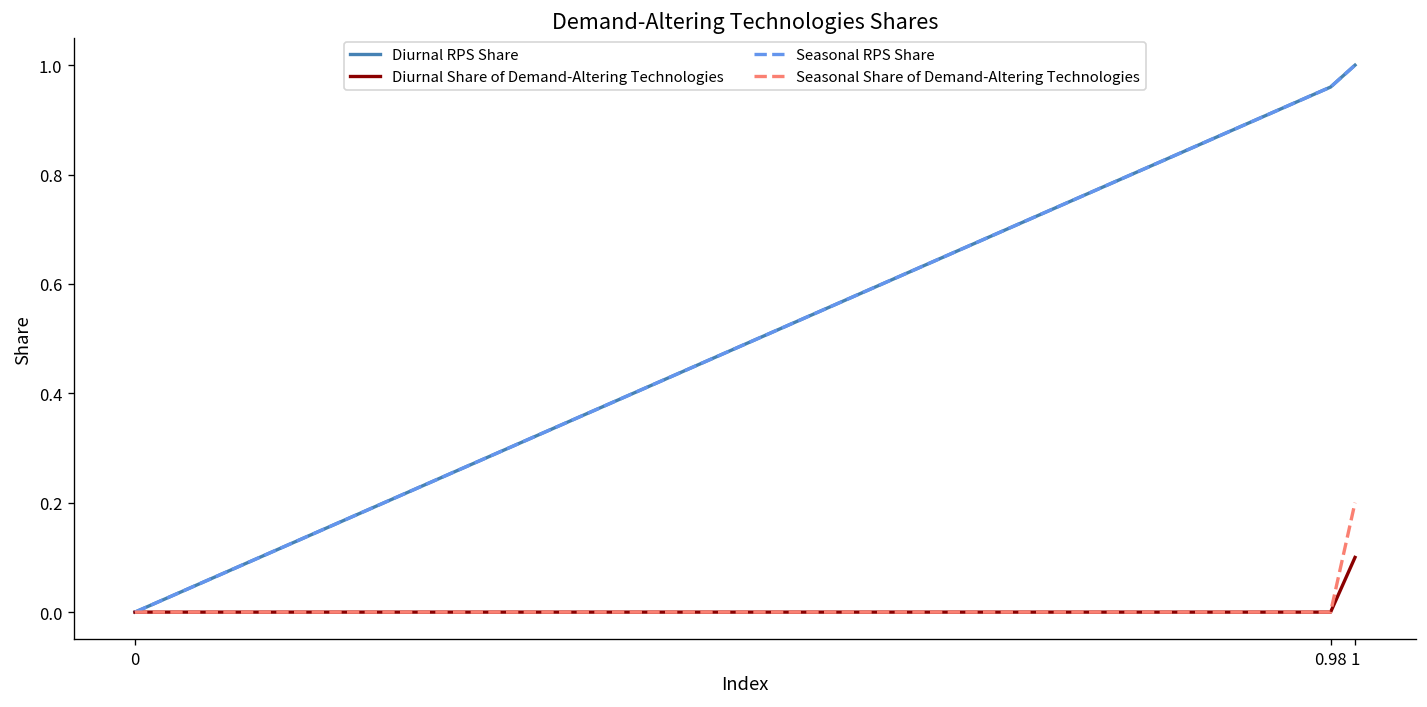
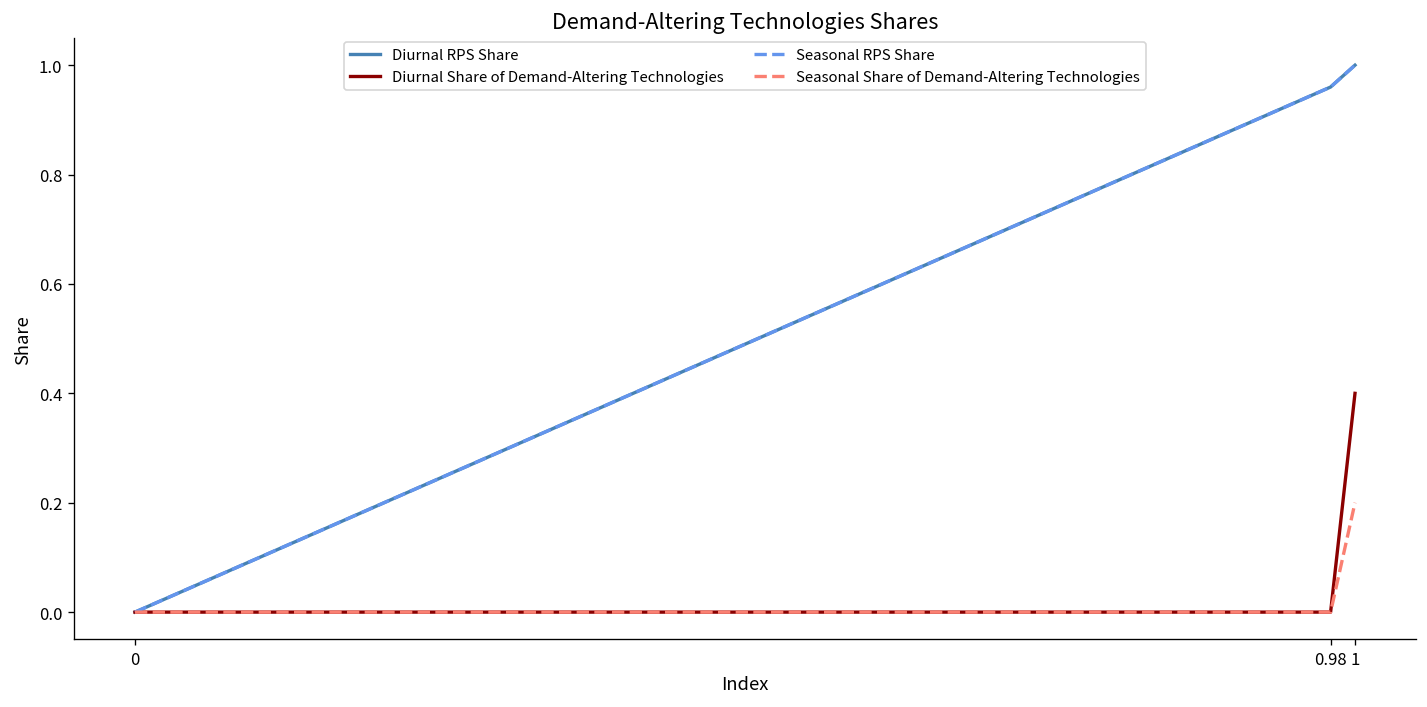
Diurnal Share of Demand-Altering Technologies, 1: 0.1 -> 0.4
